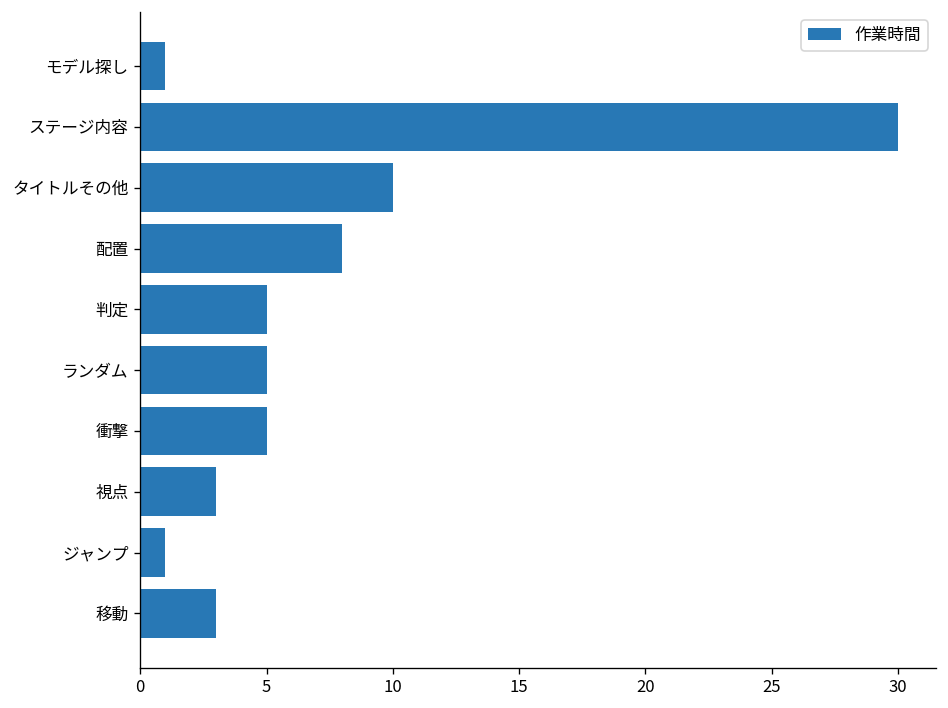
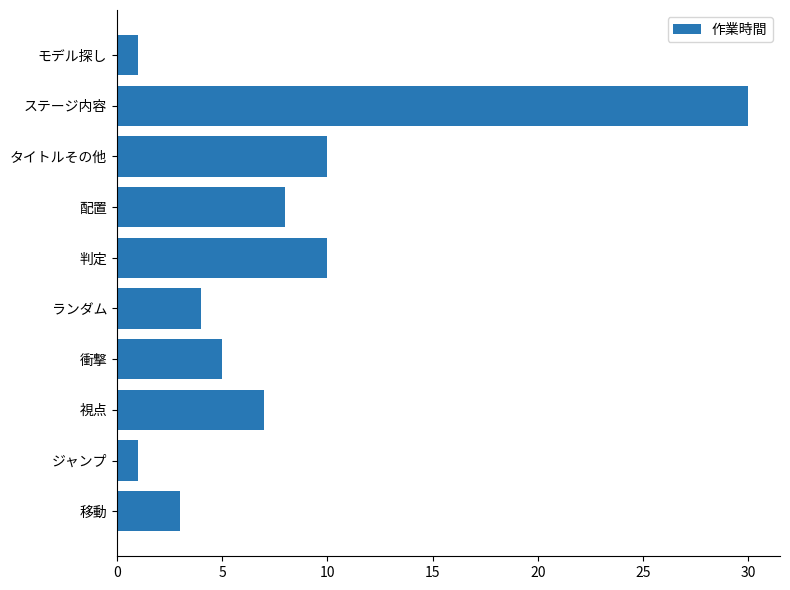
判定: 5 -> 10
ランダム: 5 -> 4
視点: 3 -> 7
